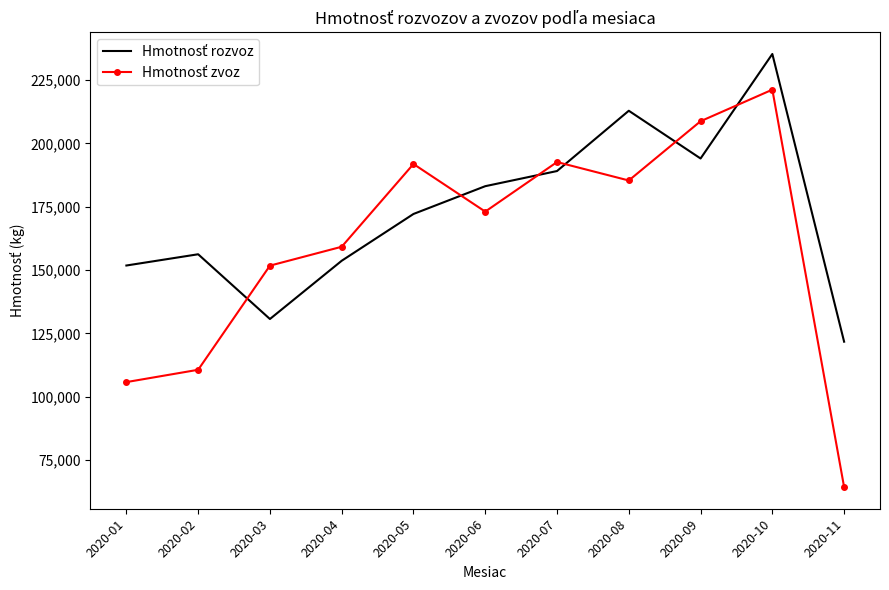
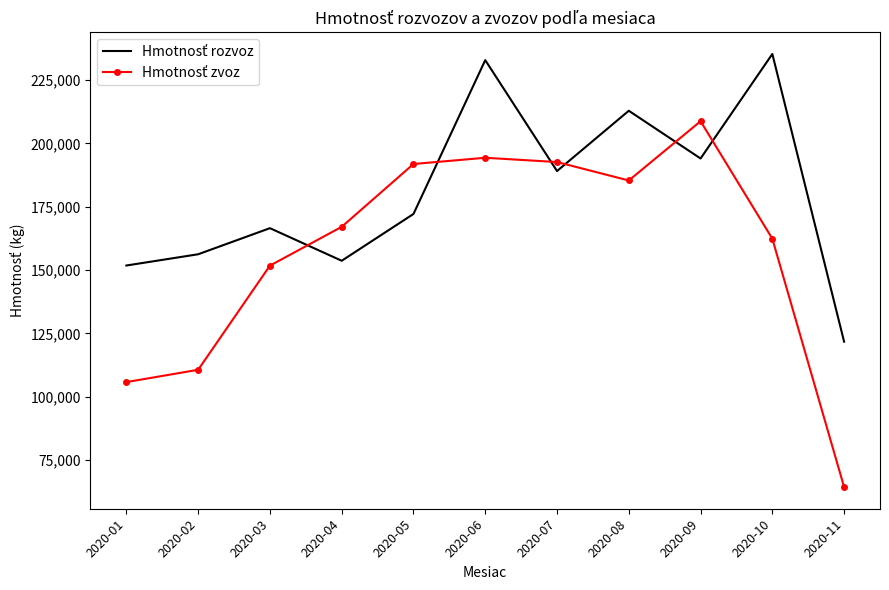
Hmotnosť rozvoz, 2020-03: 131,000 -> 167,000
Hmotnosť zvoz, 2020-04: 159,000 -> 167,000
Hmotnosť rozvoz, 2020-06: 183,000 -> 233,000
Hmotnosť zvoz, 2020-06: 173,000 -> 194,000
Hmotnosť zvoz, 2020-10: 221,000 -> 162,000
